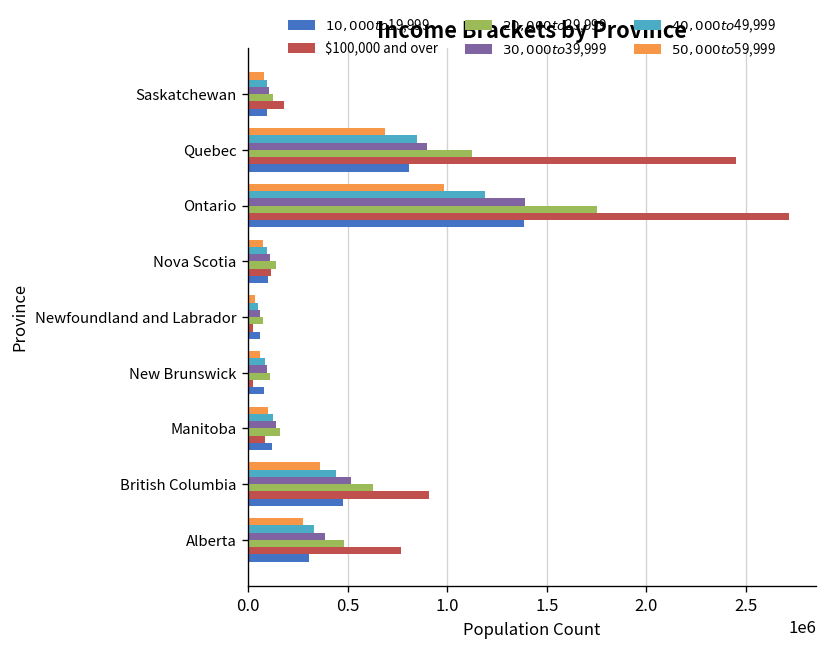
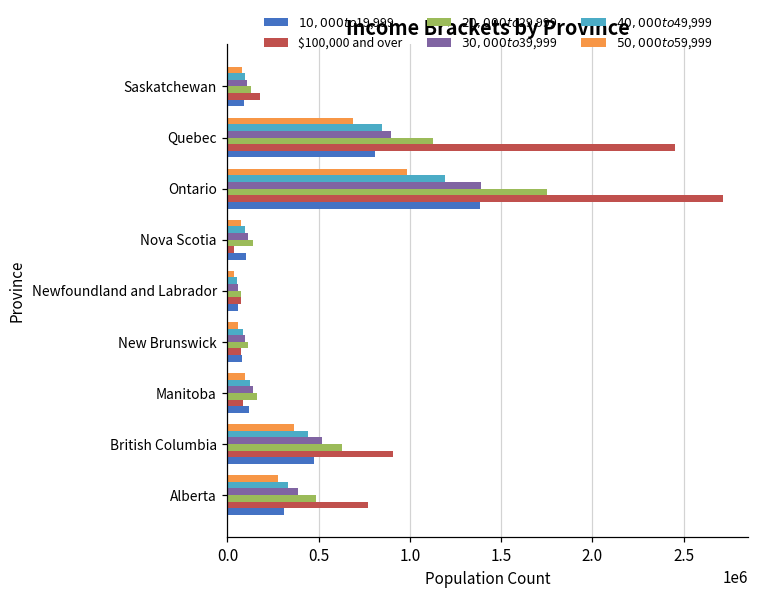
$100,000 and over, Nova Scotia: 110000 -> 30000
$100,000 and over, Newfoundland and Labrador: 20000 -> 70000
$100,000 and over, New Brunswick: 30000 -> 80000
